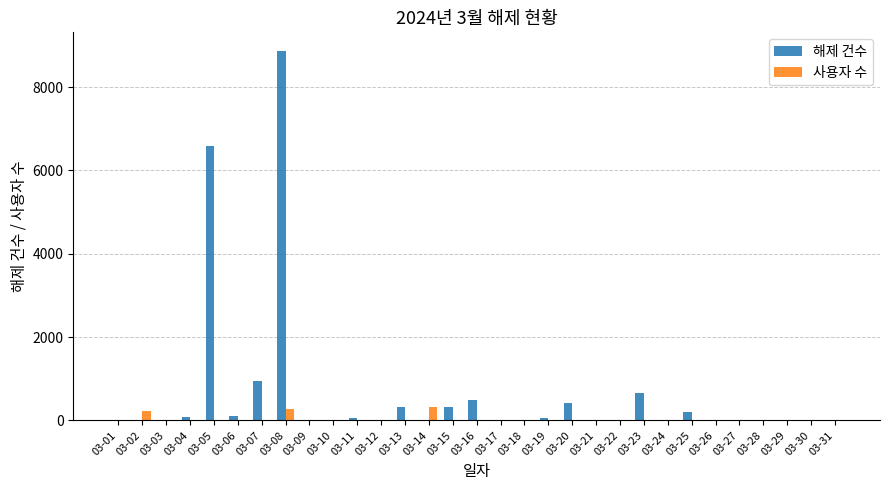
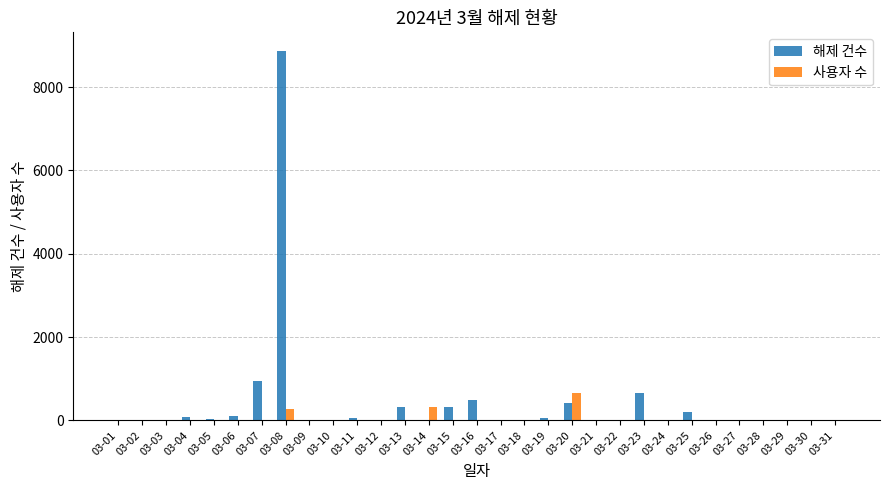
사용자 수, 03-02: 200 -> 0
해제 건수, 03-05: 6600 -> 0
사용자 수, 03-20: 0 -> 700
